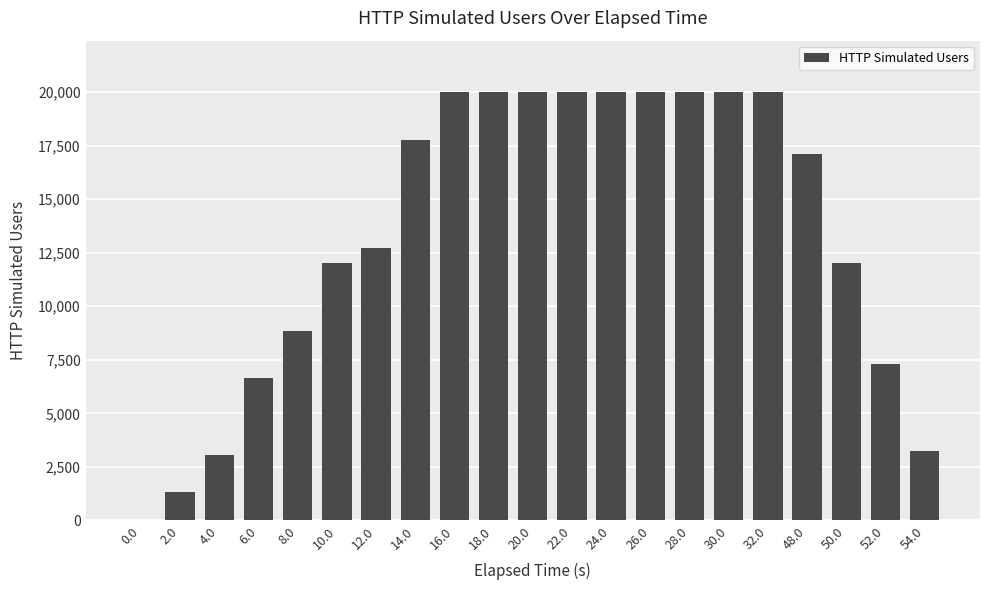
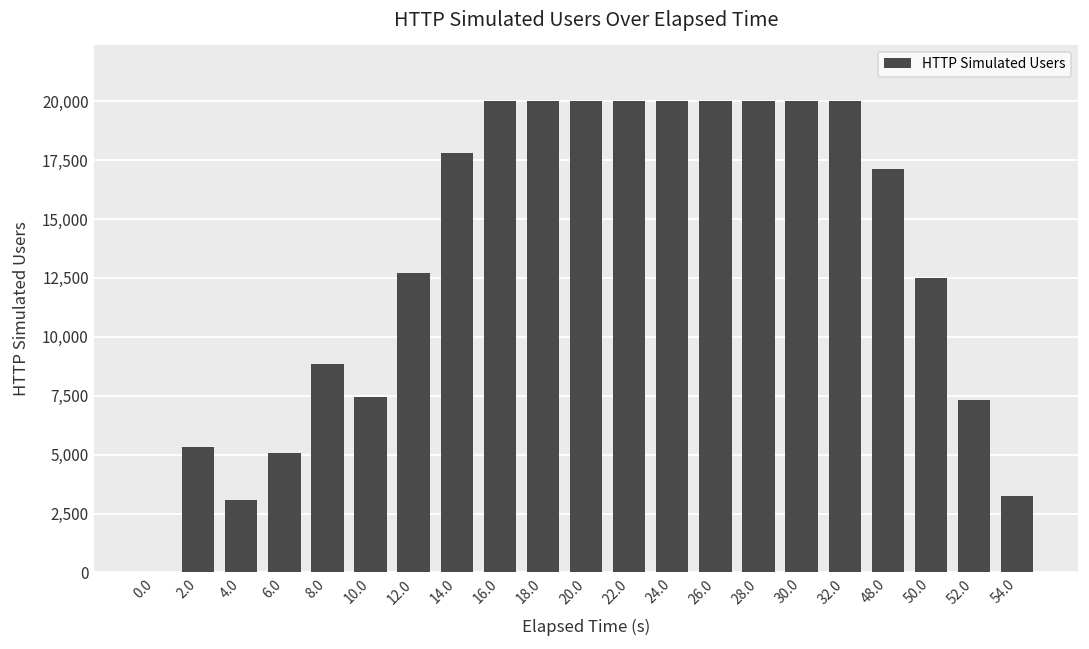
2.0: 1,300 -> 5,300
6.0: 6,700 -> 5,100
10.0: 12,000 -> 7,500
50.0: 12,000 -> 12,500
